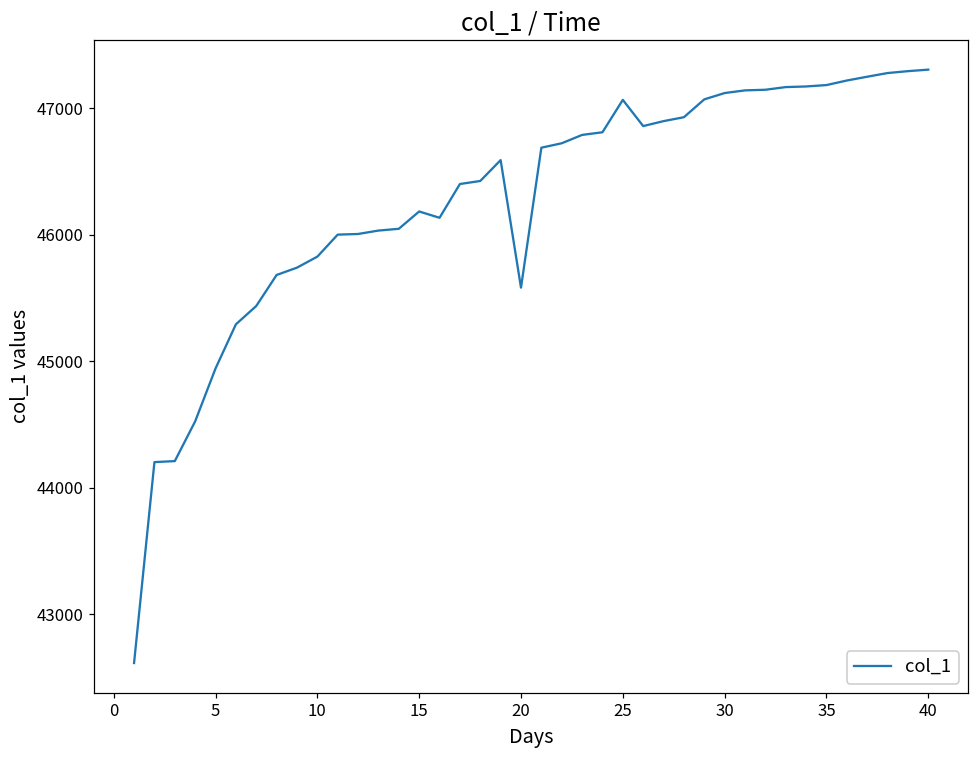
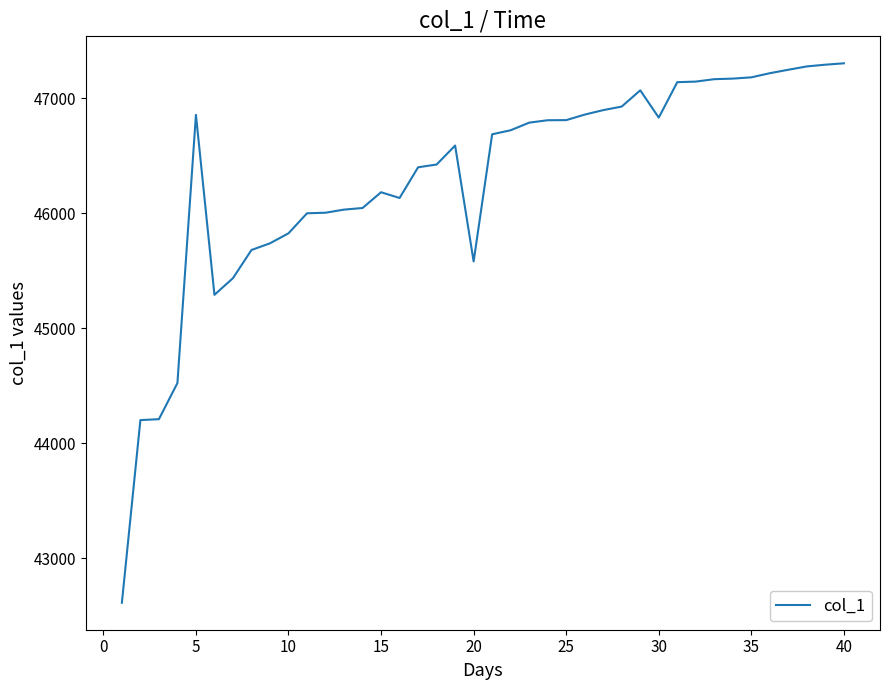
5: 44940 -> 46860
25: 47070 -> 46810
30: 47120 -> 46830
